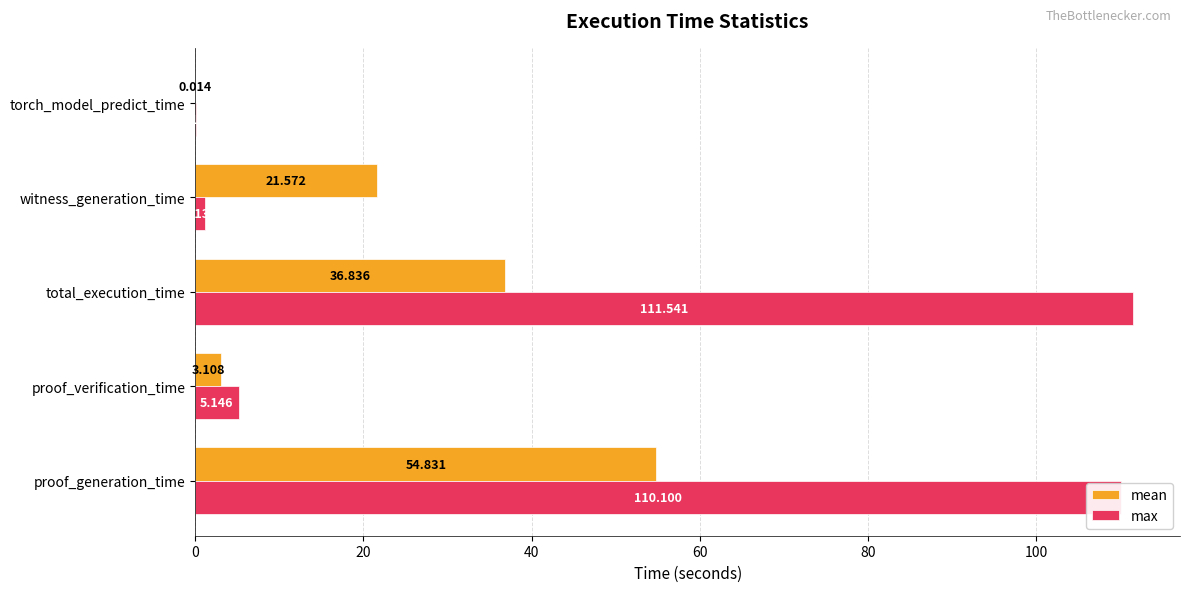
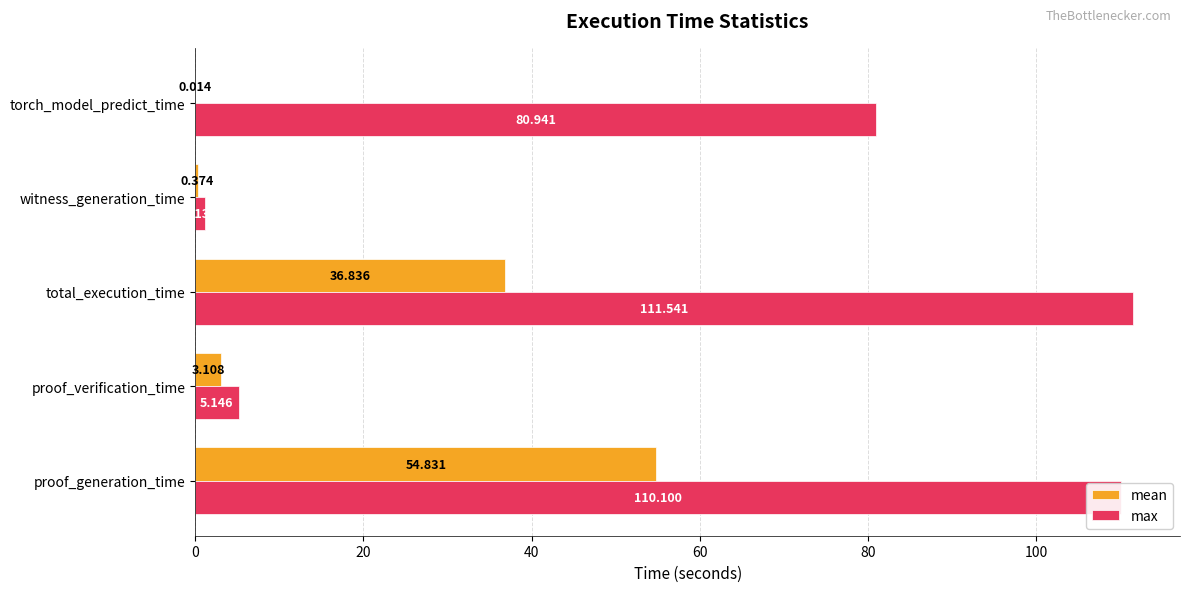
max, torch_model_predict_time: 0 -> 81
mean, witness_generation_time: 21.572 -> 0.374
